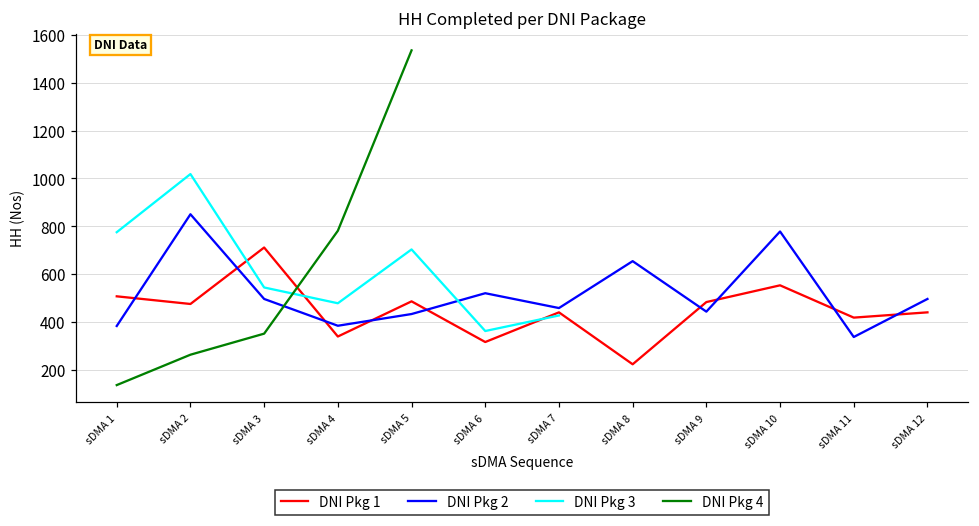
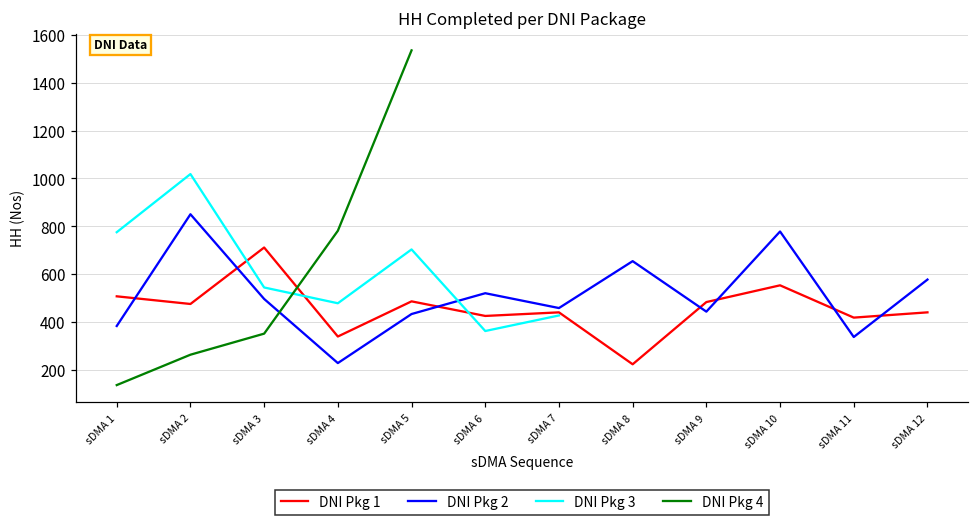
DNI Pkg 2, sDMA 4: 380 -> 230
DNI Pkg 1, sDMA 6: 320 -> 430
DNI Pkg 2, sDMA 12: 500 -> 580
